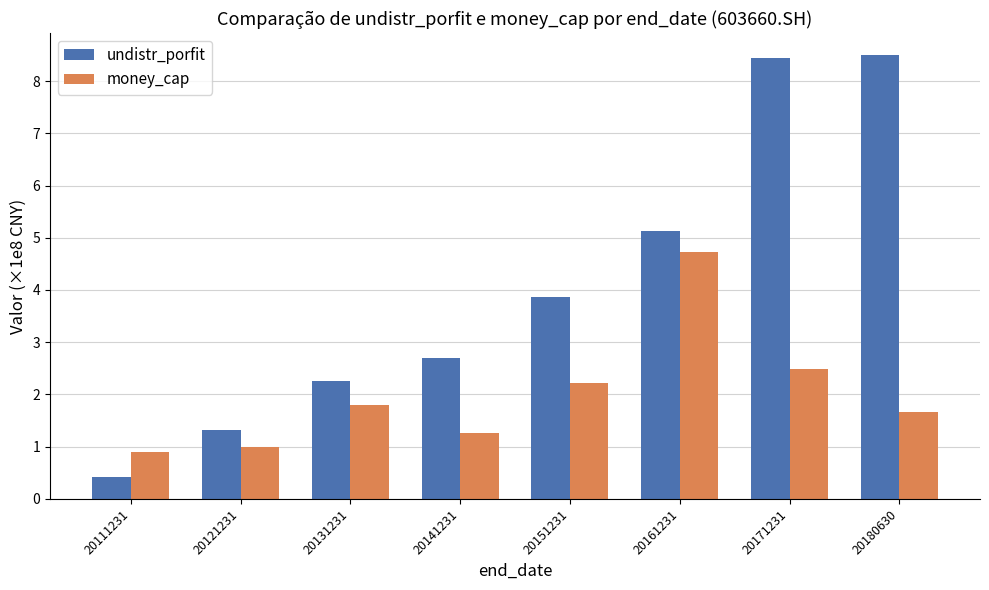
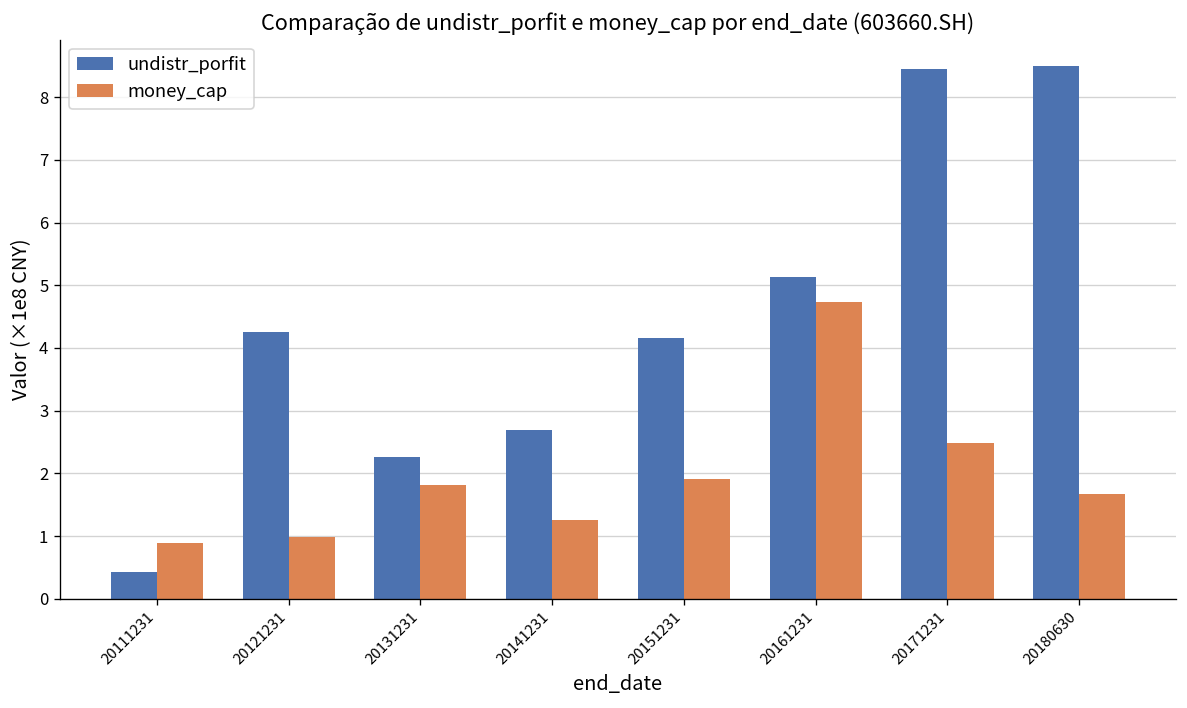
undistr_porfit, 20121231: 1.3 -> 4.3
undistr_porfit, 20151231: 3.9 -> 4.2
money_cap, 20151231: 2.2 -> 1.9
